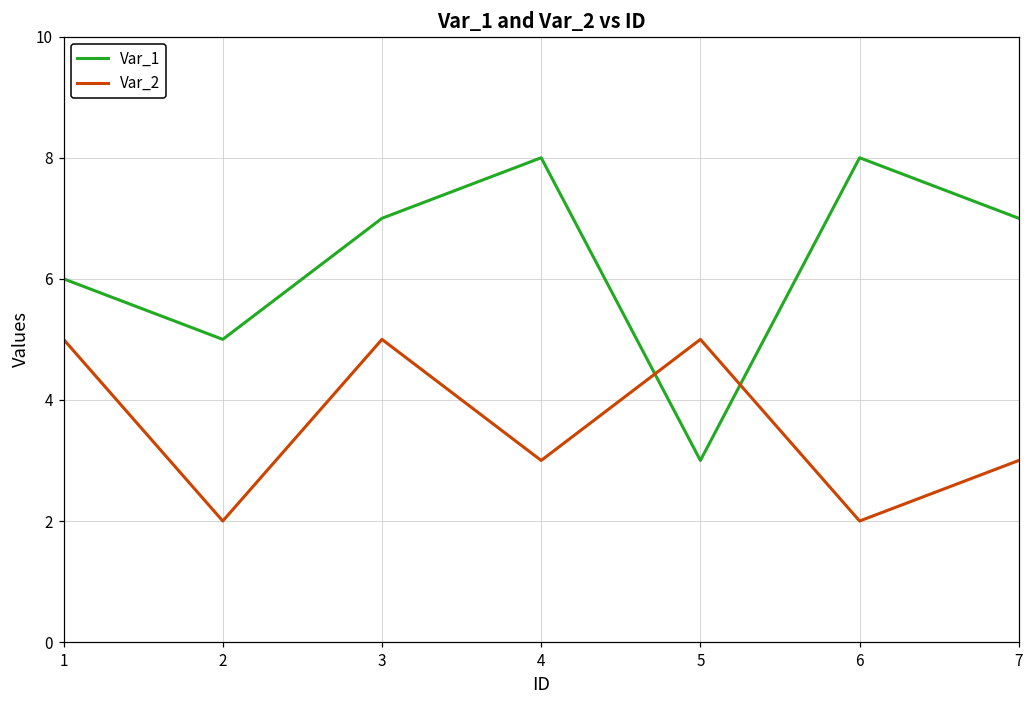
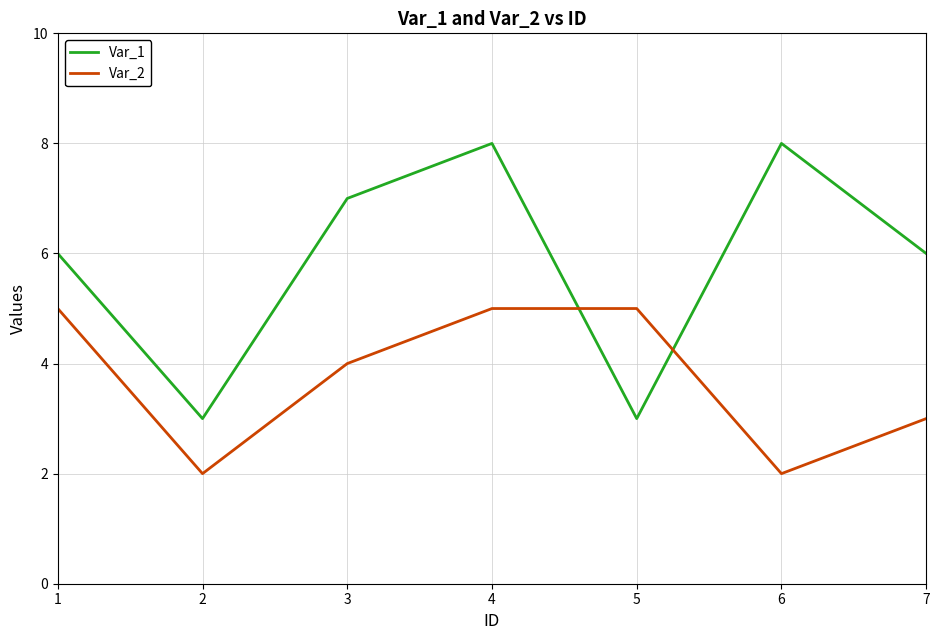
Var_1, 2: 5 -> 3
Var_2, 3: 5 -> 4
Var_2, 4: 3 -> 5
Var_1, 7: 7 -> 6
